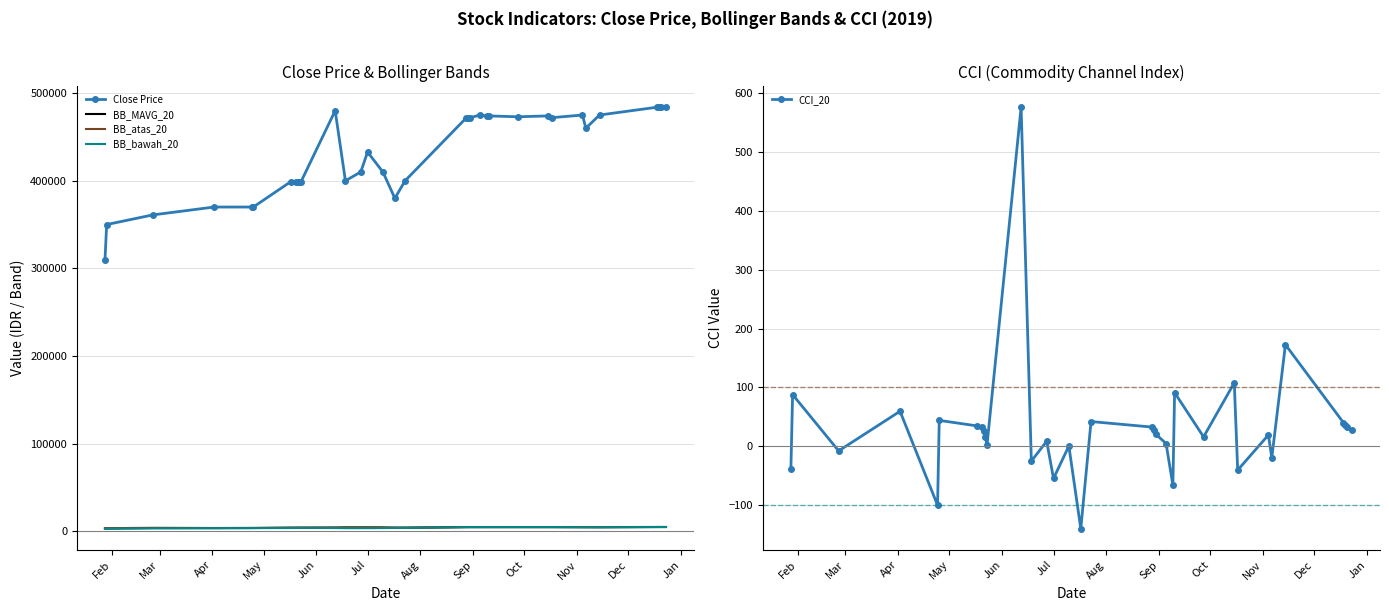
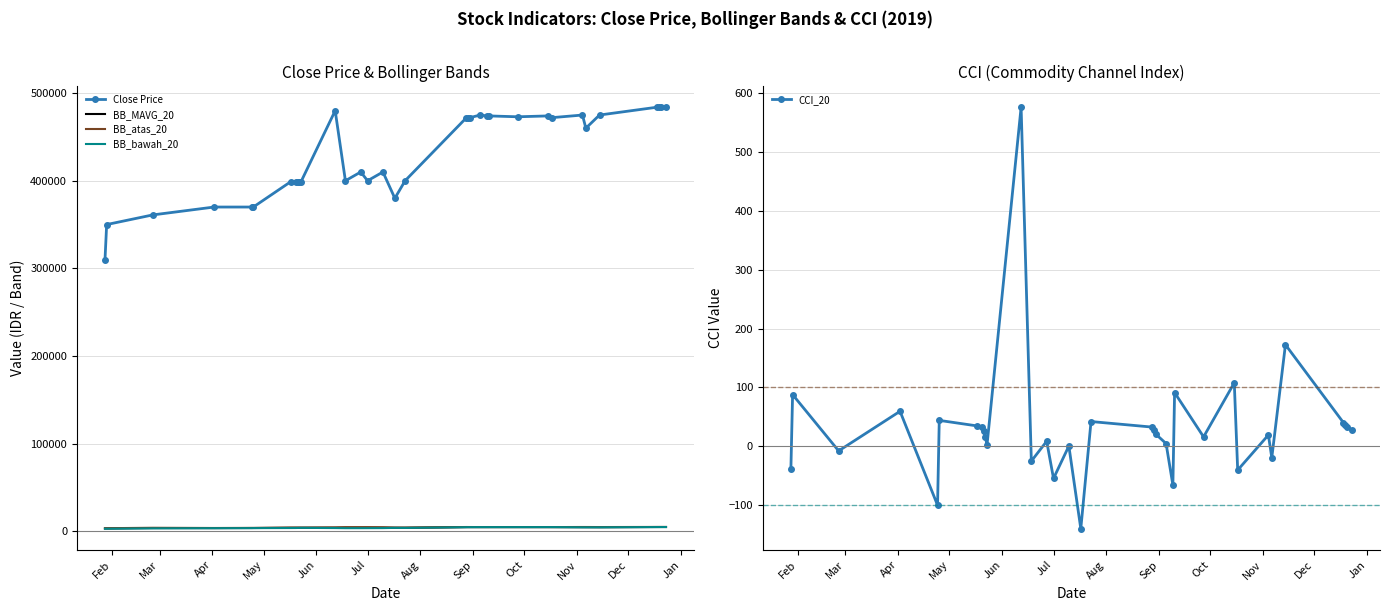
Close Price & Bollinger Bands, Close Price, Jul: 430000 -> 400000
